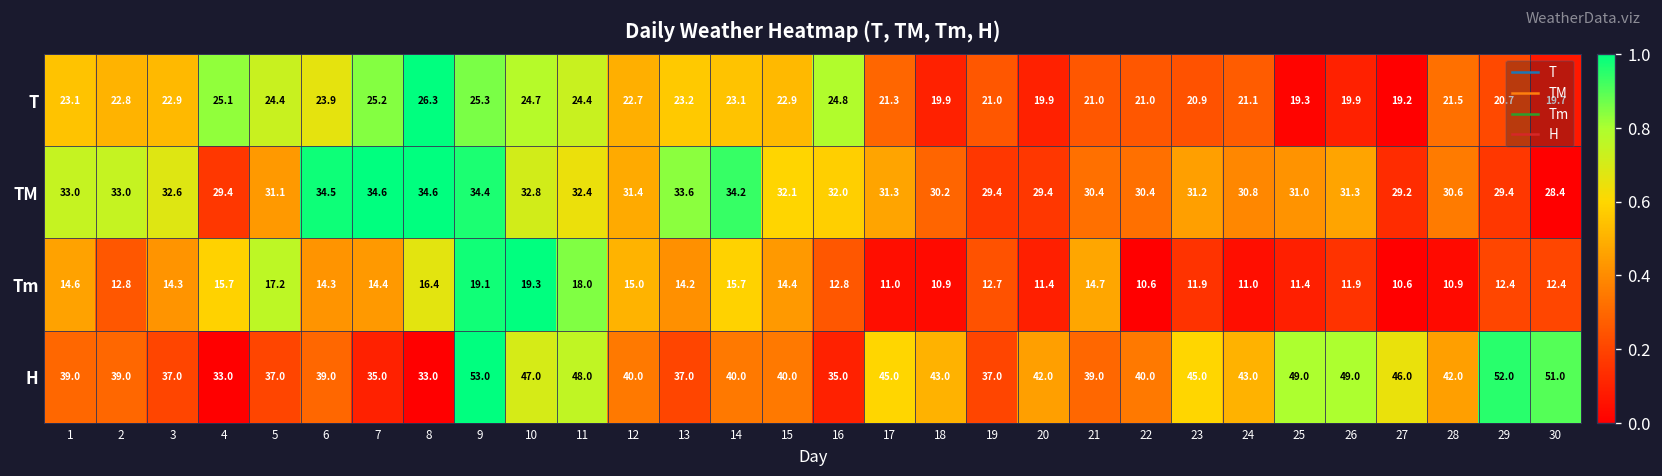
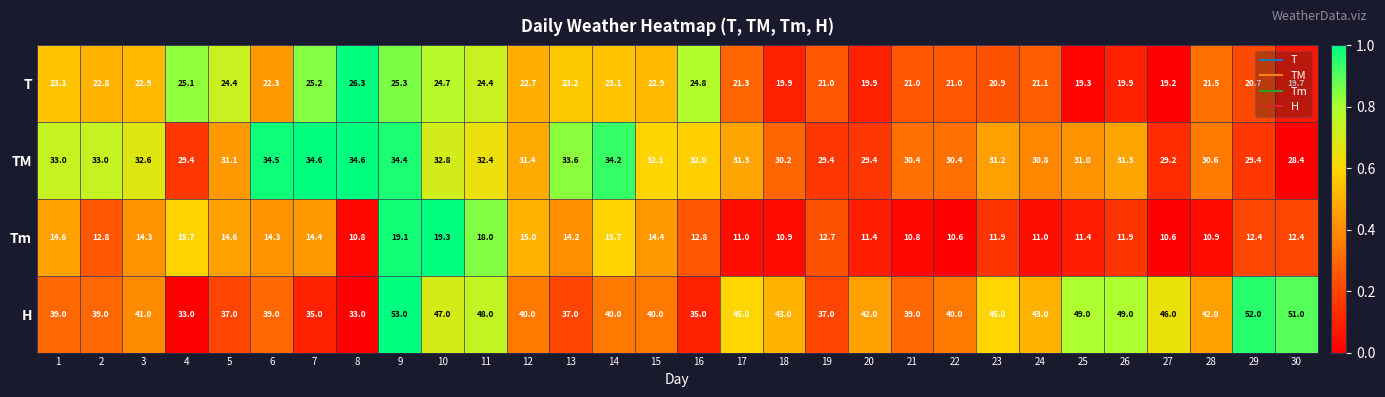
T, 6: 23.9 -> 22.3
Tm, 5: 17.2 -> 14.6
Tm, 8: 16.4 -> 10.8
Tm, 21: 14.7 -> 10.8
H, 3: 37.0 -> 41.0
